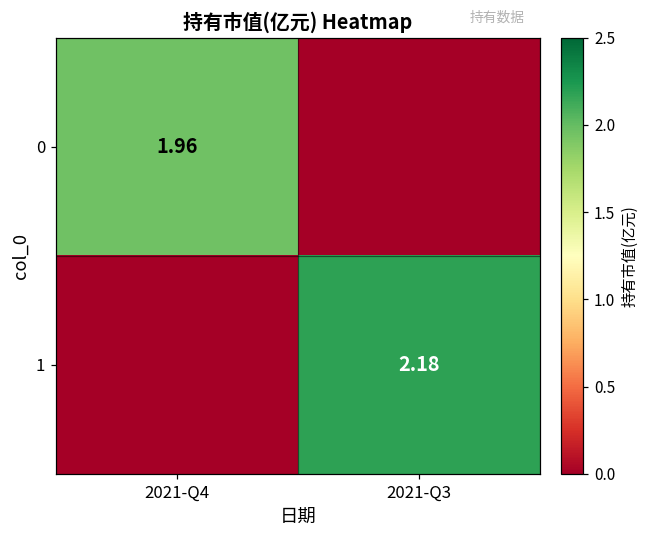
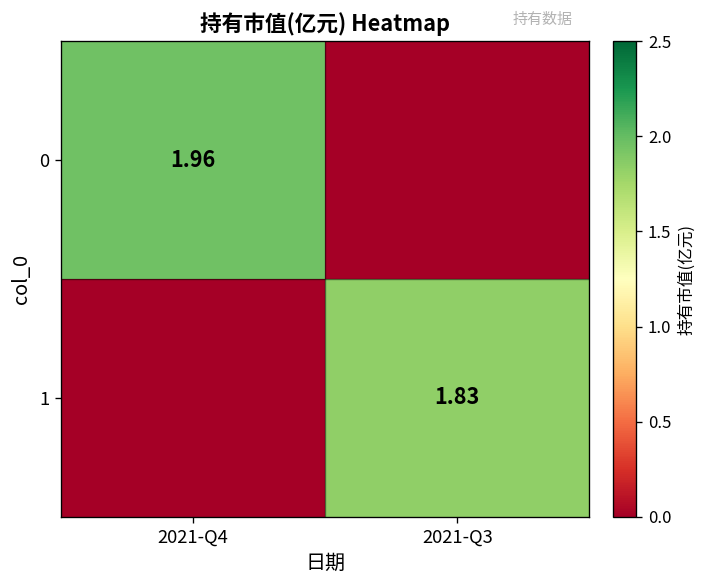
1, 2021-Q3: 2.18 -> 1.83
